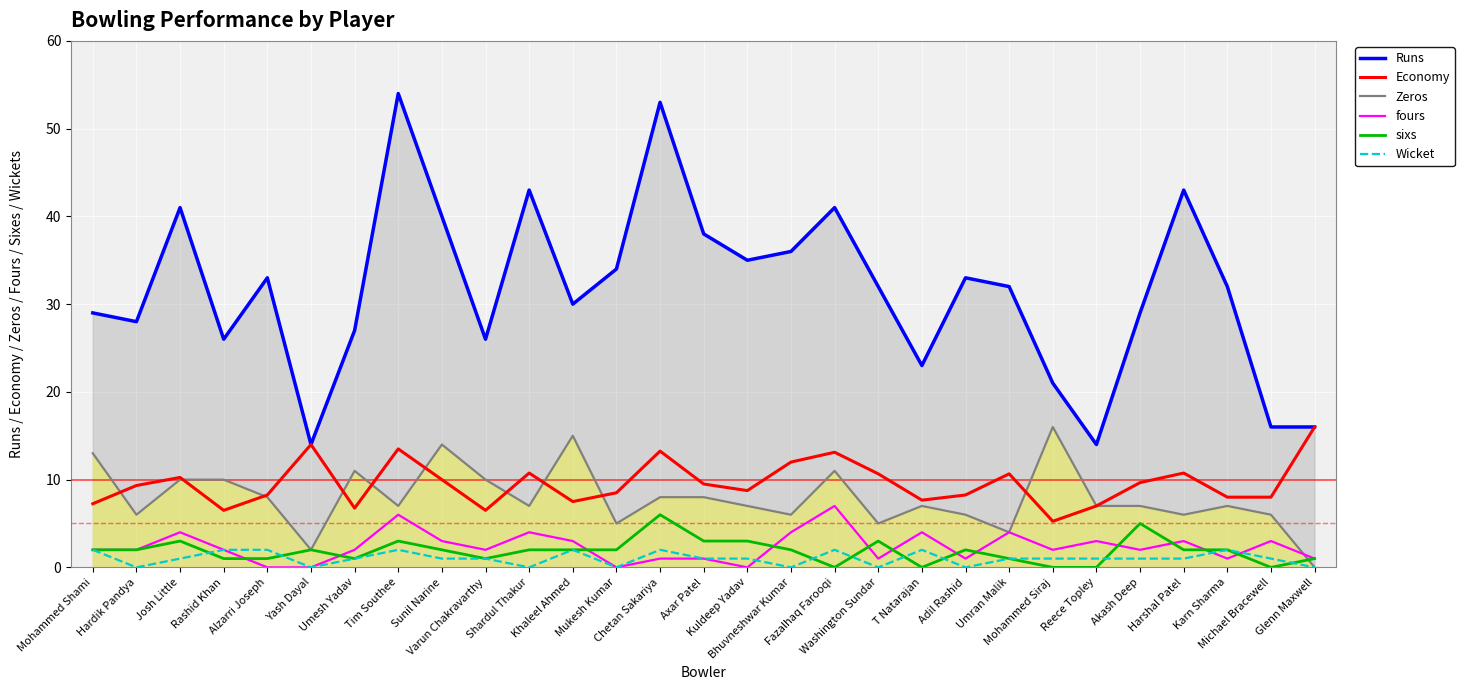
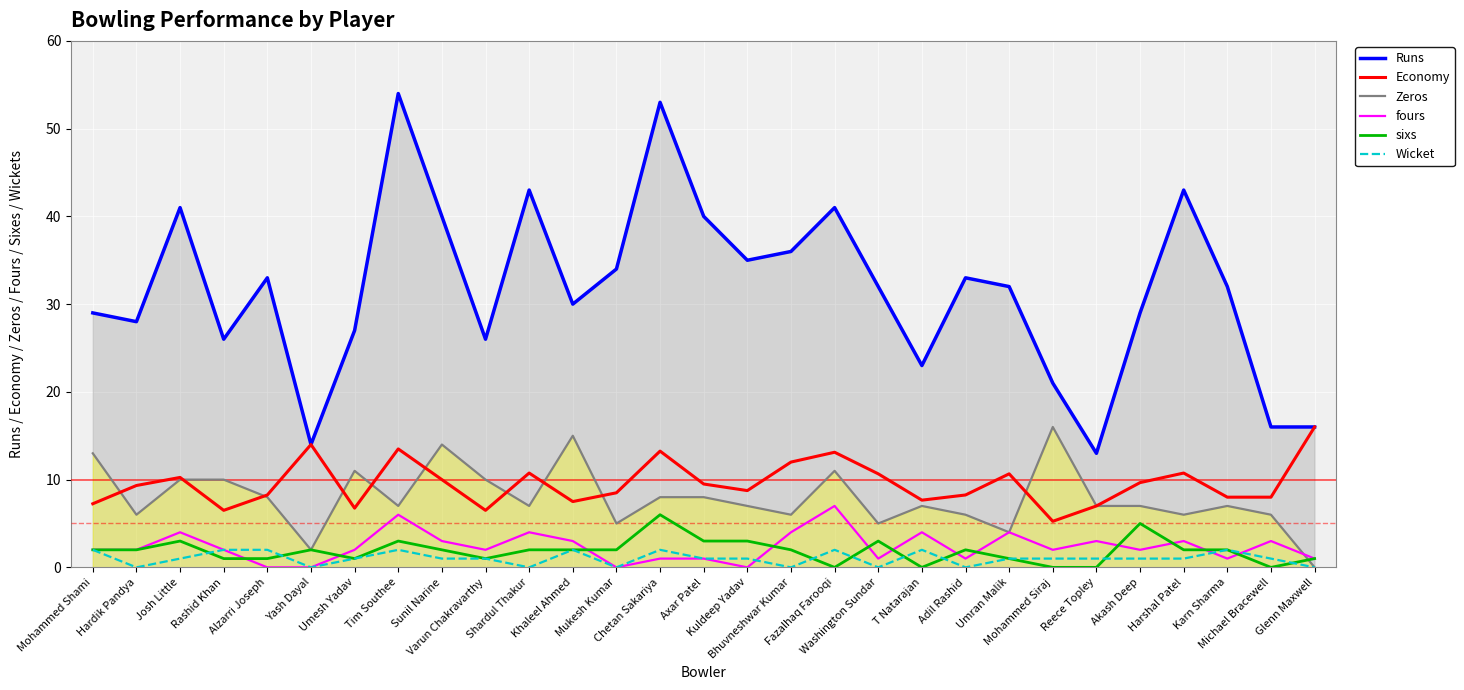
Runs, Axar Patel: 38 -> 40
Runs, Reece Topley: 14 -> 13
